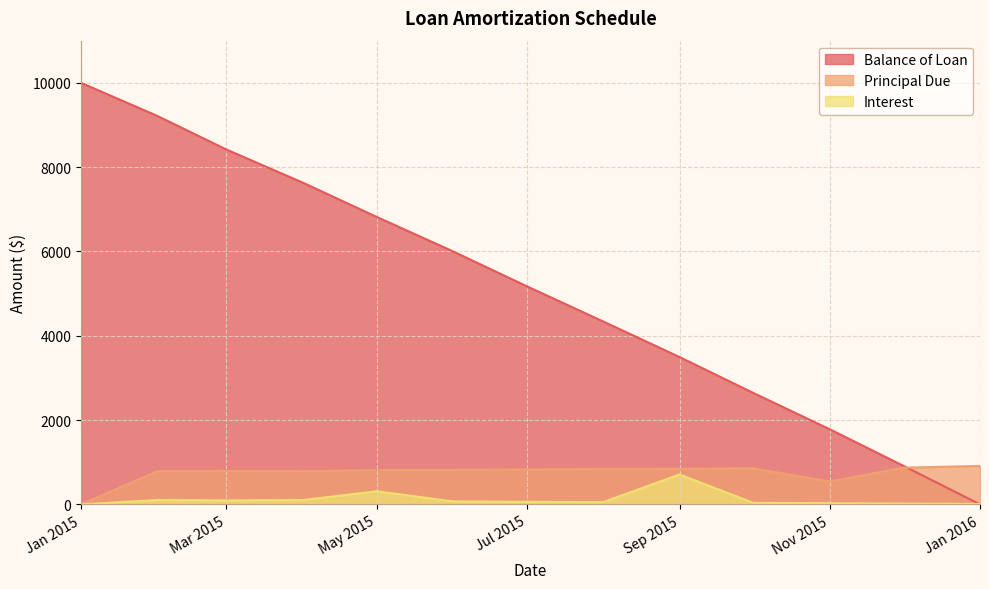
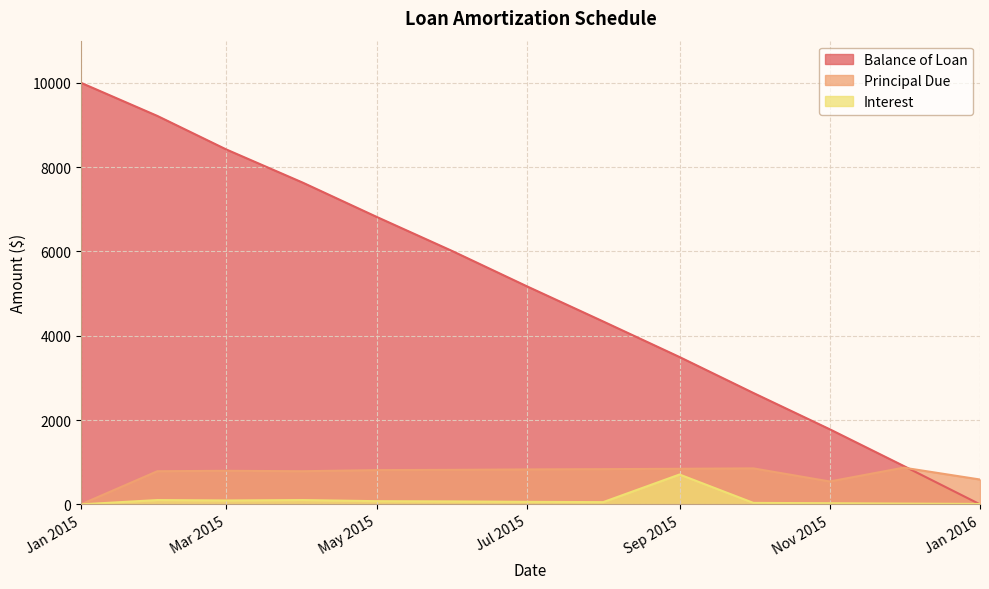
Interest, May 2015: 300 -> 100
Principal Due, Jan 2016: 900 -> 600
